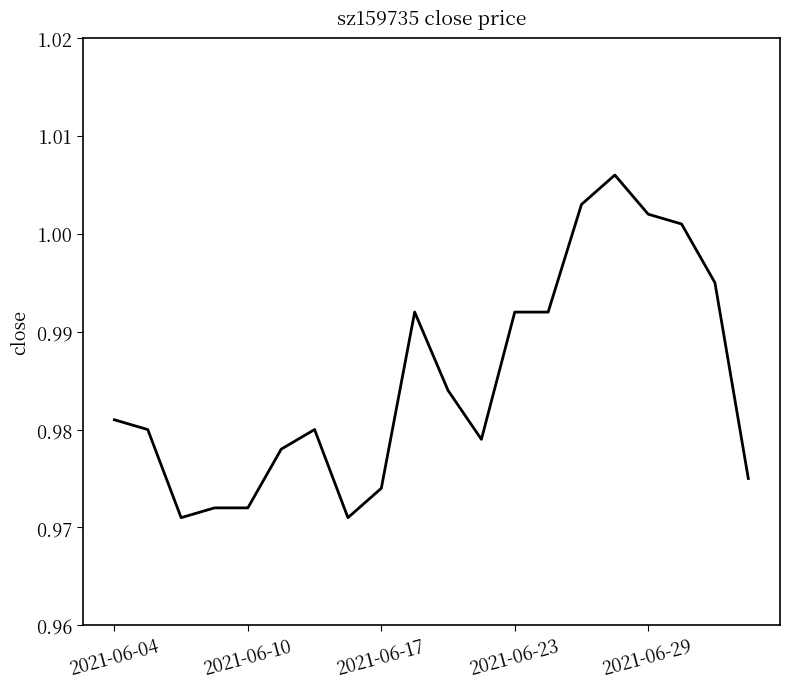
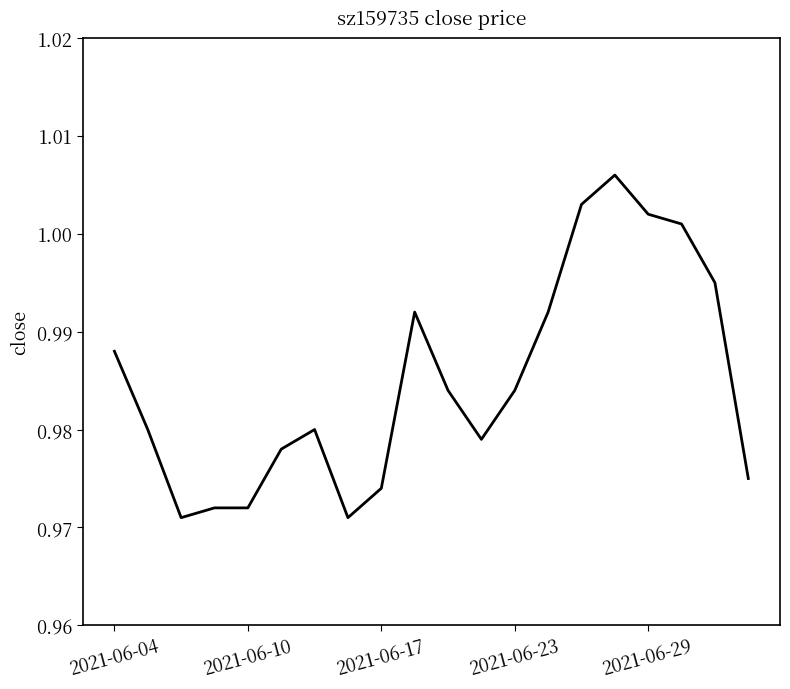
2021-06-04: 0.981 -> 0.988
2021-06-23: 0.992 -> 0.984
